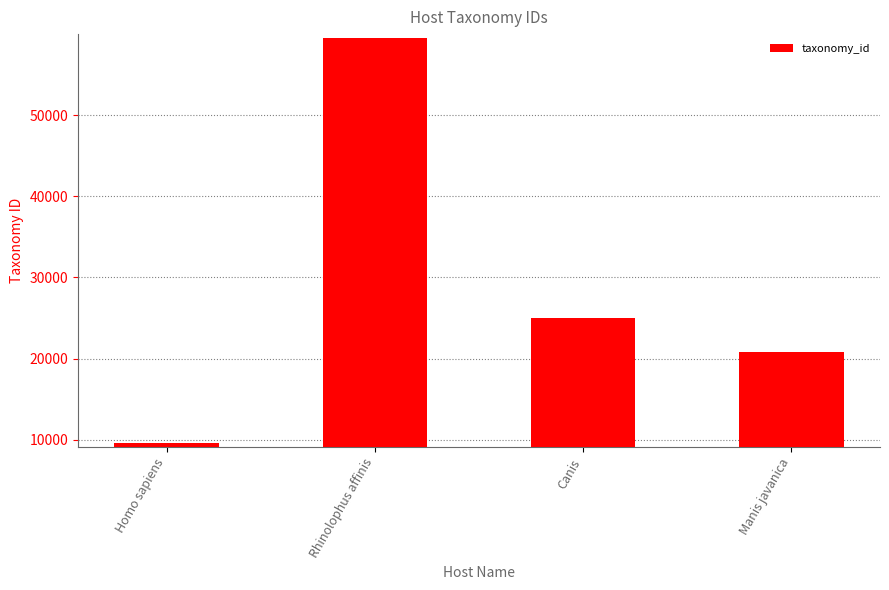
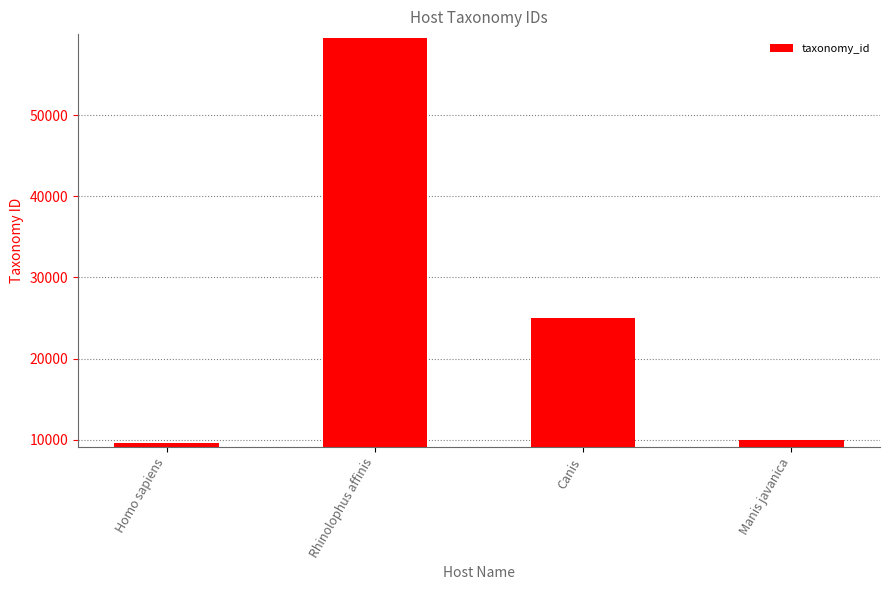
Manis javanica: 21000 -> 10000
